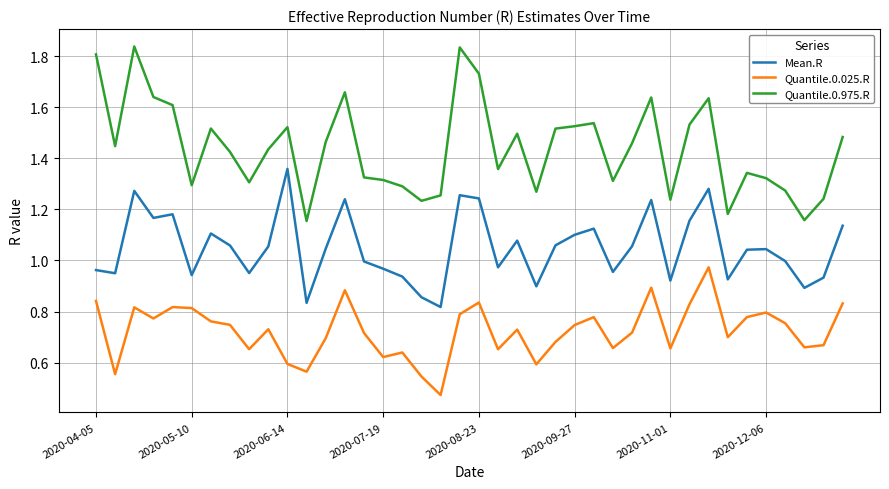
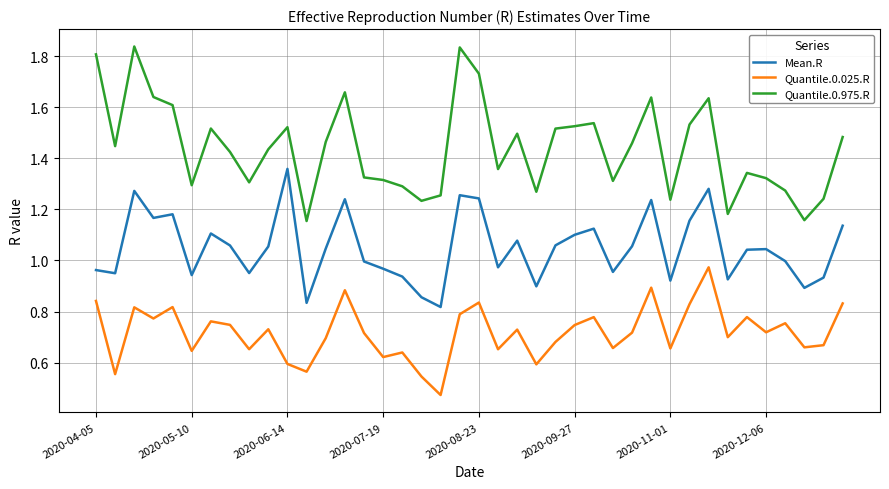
Quantile.0.025.R, 2020-05-10: 0.81 -> 0.65
Quantile.0.025.R, 2020-12-06: 0.80 -> 0.72
